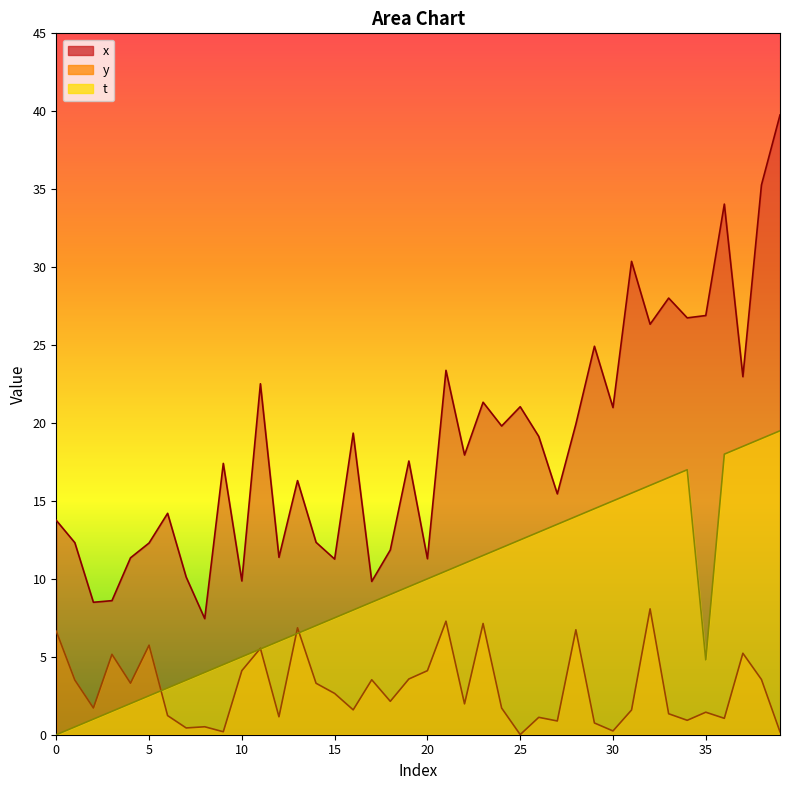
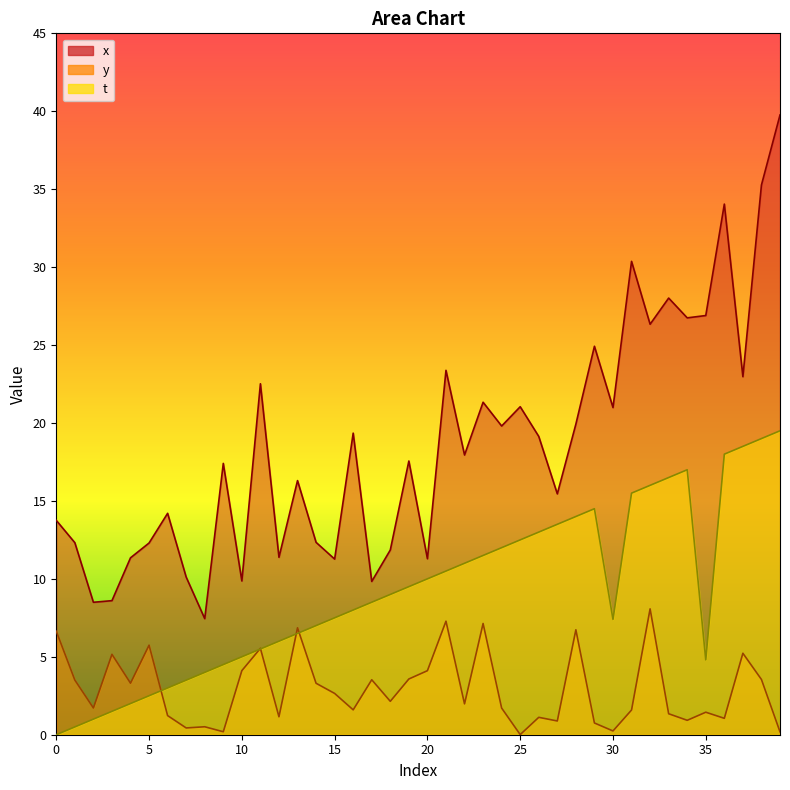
t, 30: 15.0 -> 7.4
